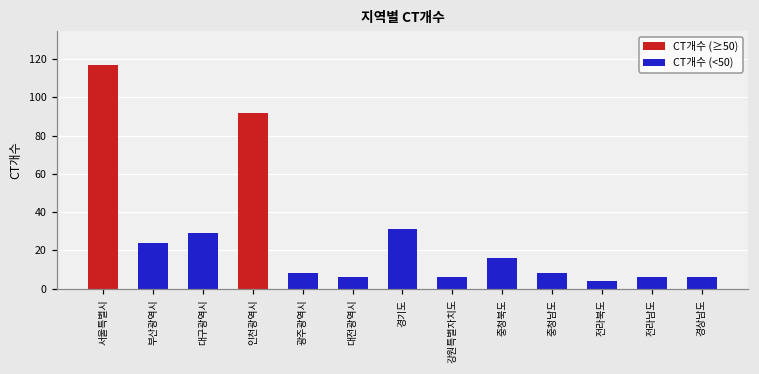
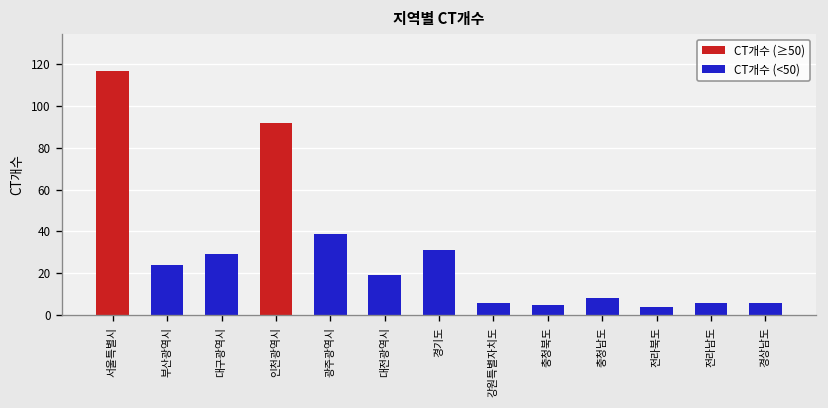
광주광역시: 8 -> 39
대전광역시: 6 -> 19
충청북도: 16 -> 5
